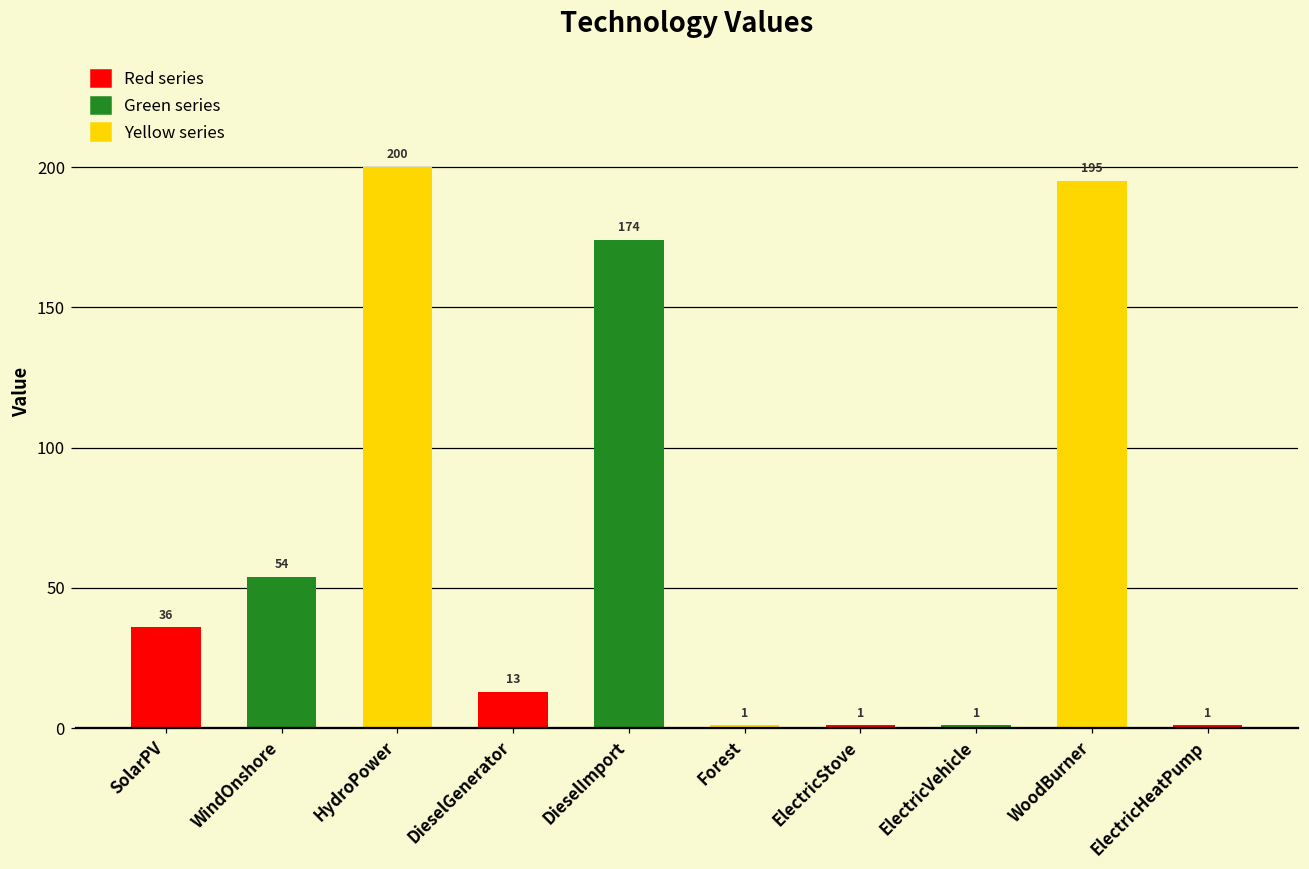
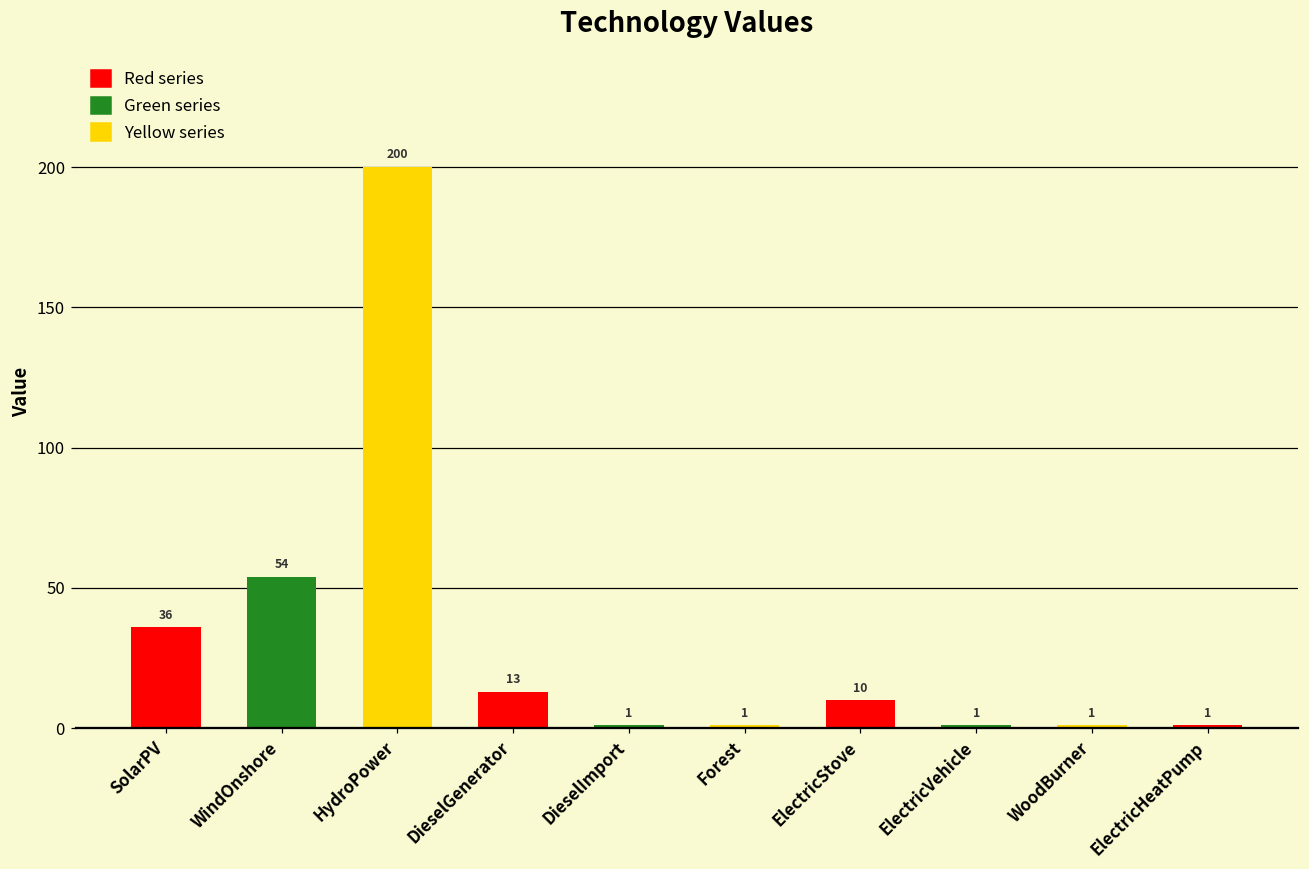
DieselImport: 174 -> 1
ElectricStove: 1 -> 10
WoodBurner: 195 -> 1
